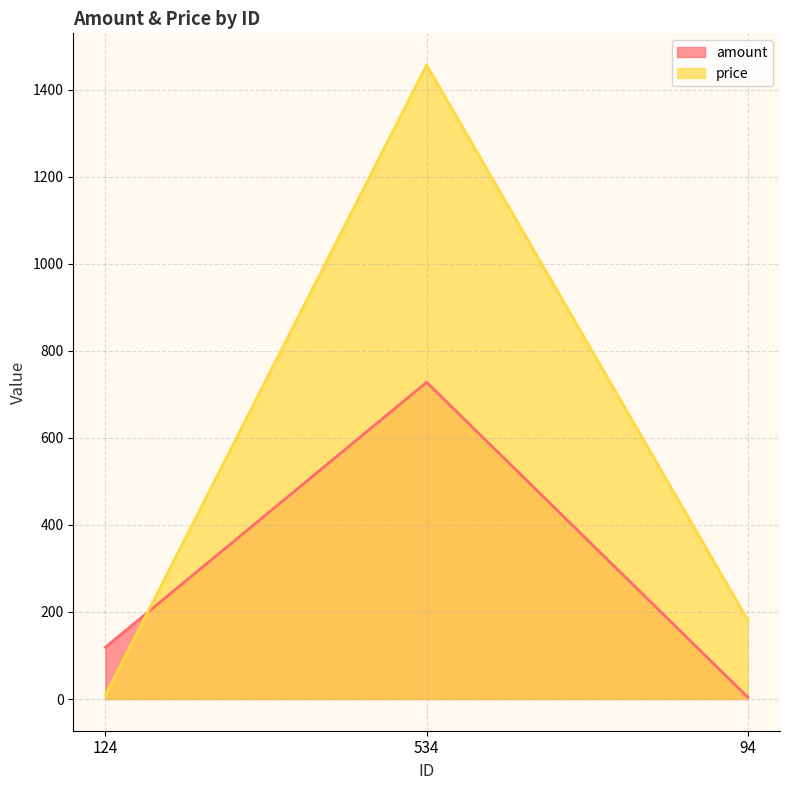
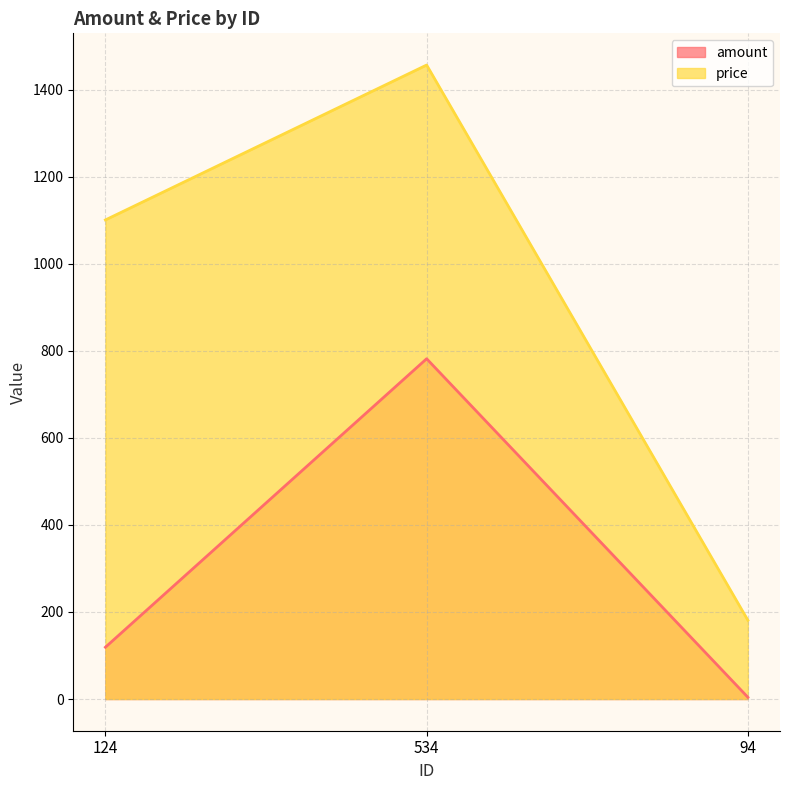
price, 124: 10 -> 1100
amount, 534: 730 -> 780
